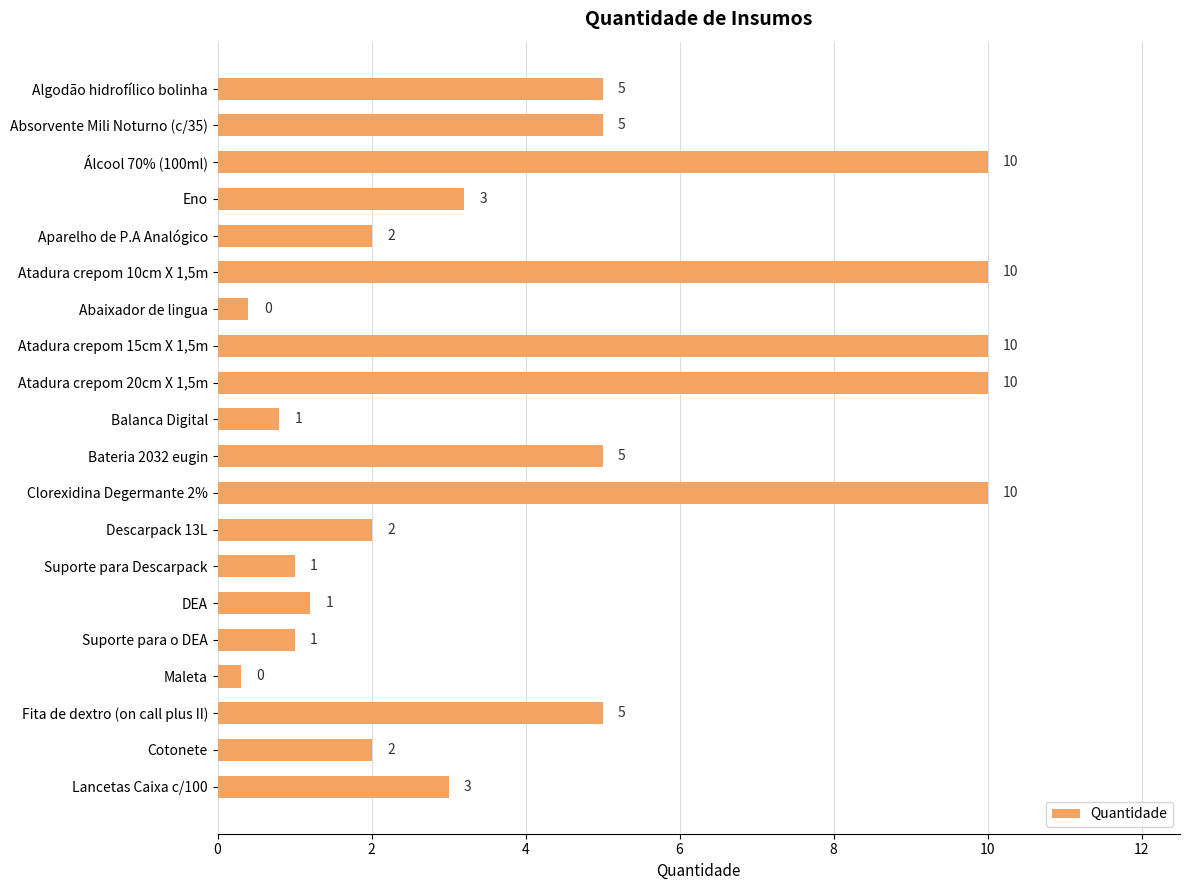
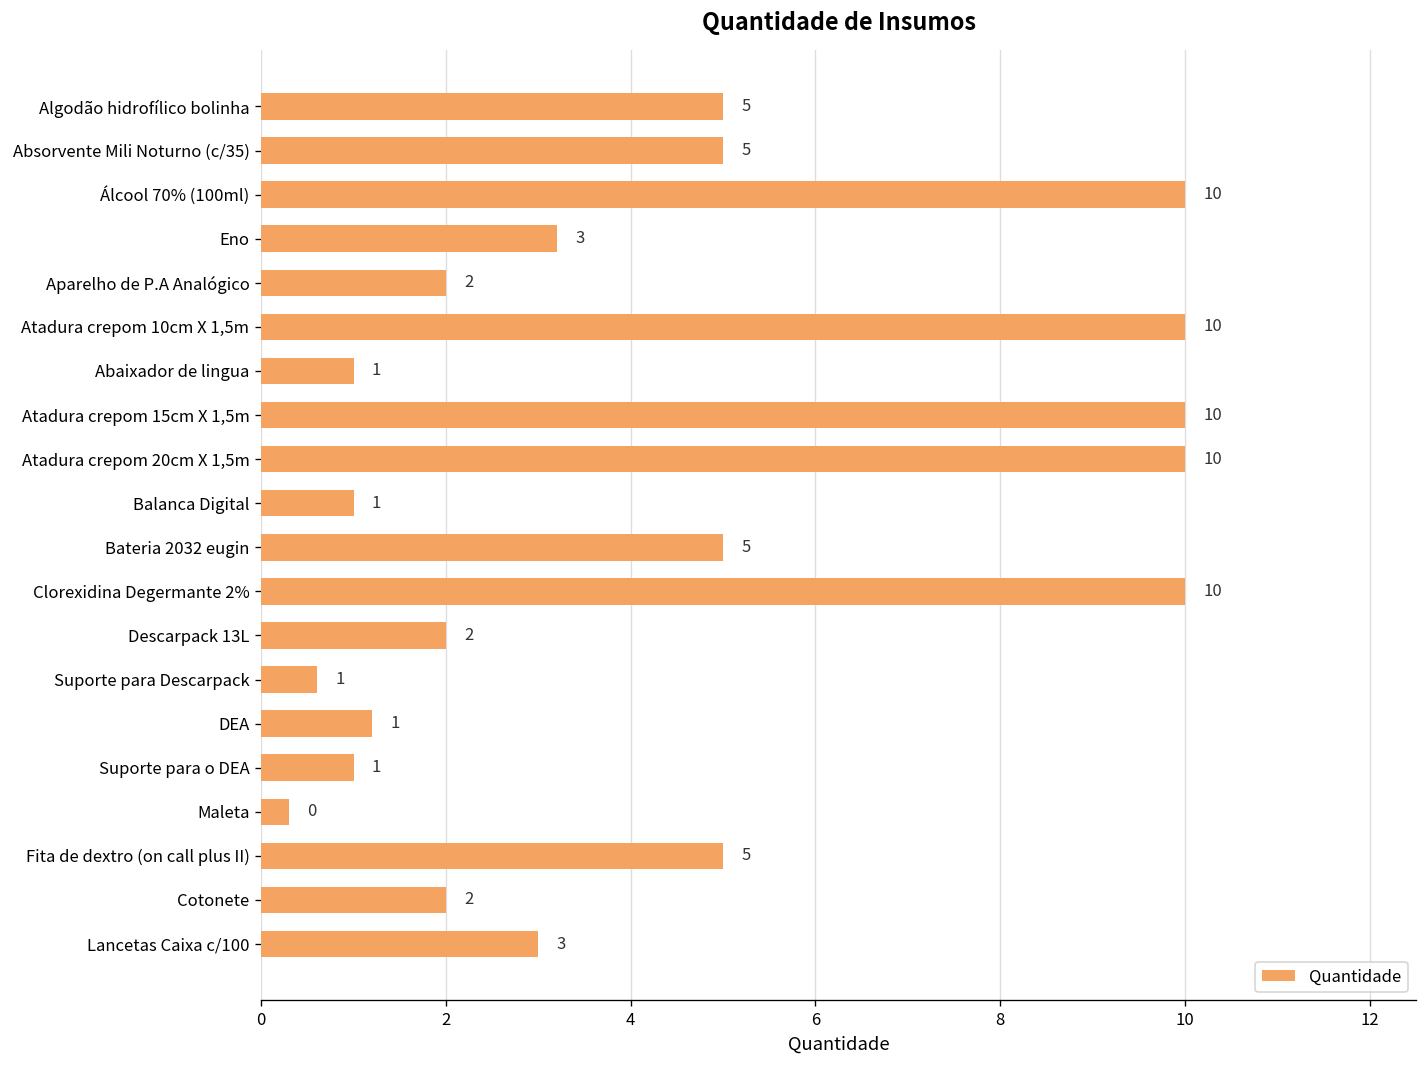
Abaixador de lingua: 0 -> 1
Balanca Digital: 0.8 -> 1.0
Suporte para Descarpack: 1.0 -> 0.6
